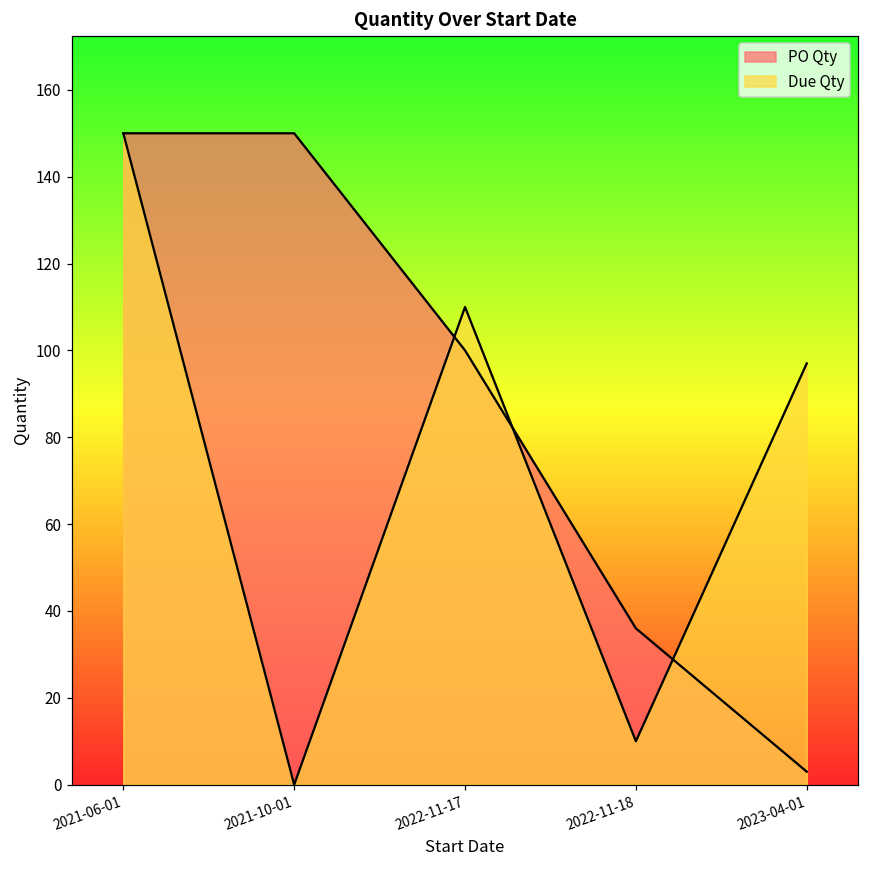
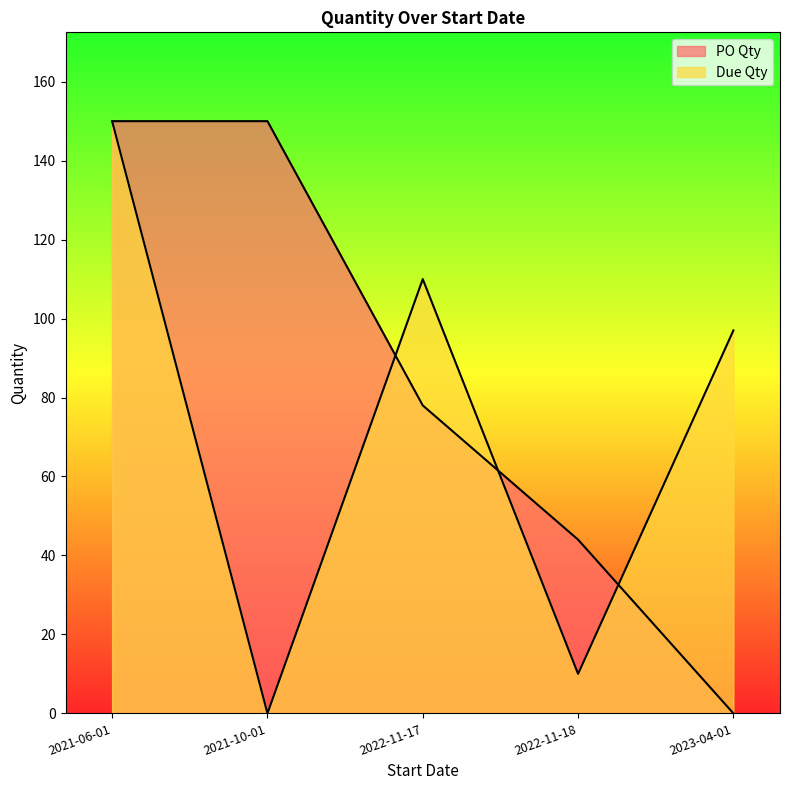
PO Qty, 2022-11-17: 100 -> 78
PO Qty, 2022-11-18: 36 -> 44
PO Qty, 2023-04-01: 3 -> 0
